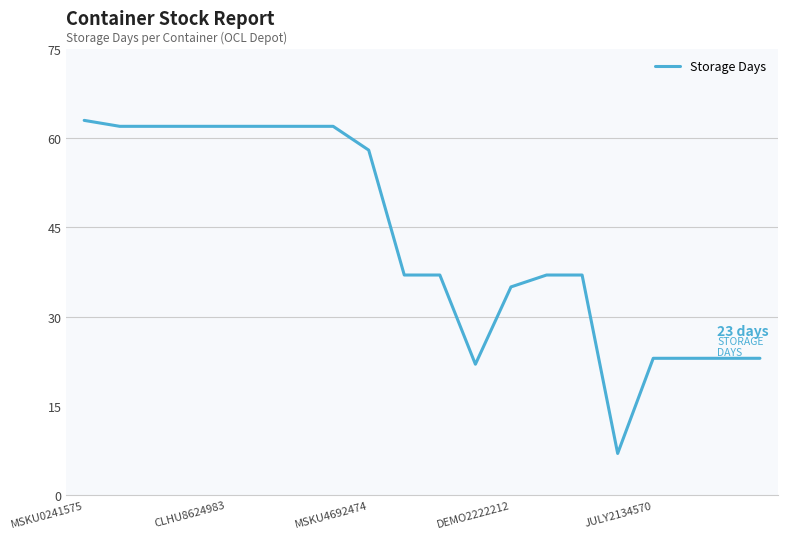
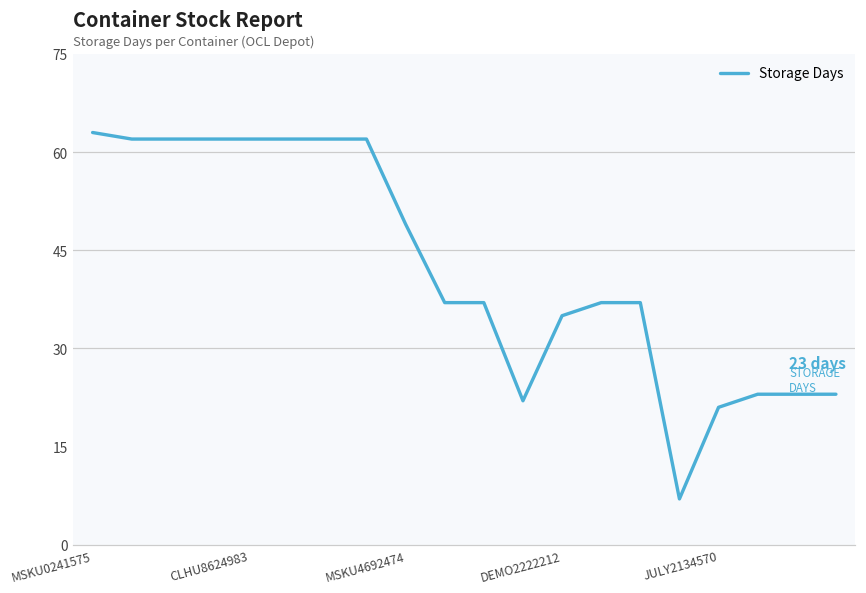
MSKU4692474: 58 -> 49
JULY2134570: 23 -> 21
